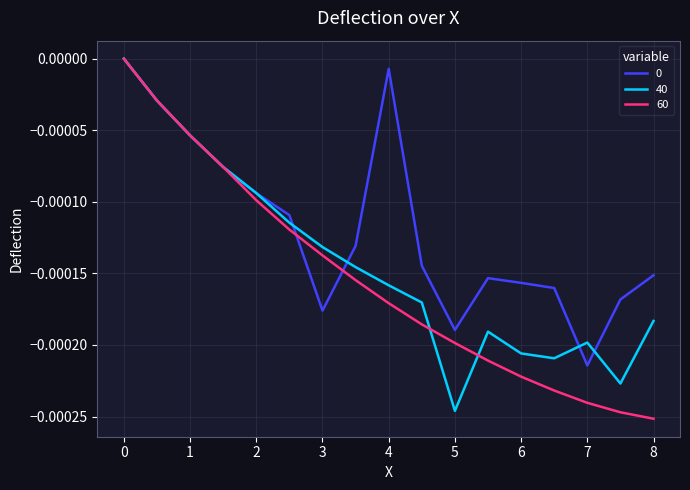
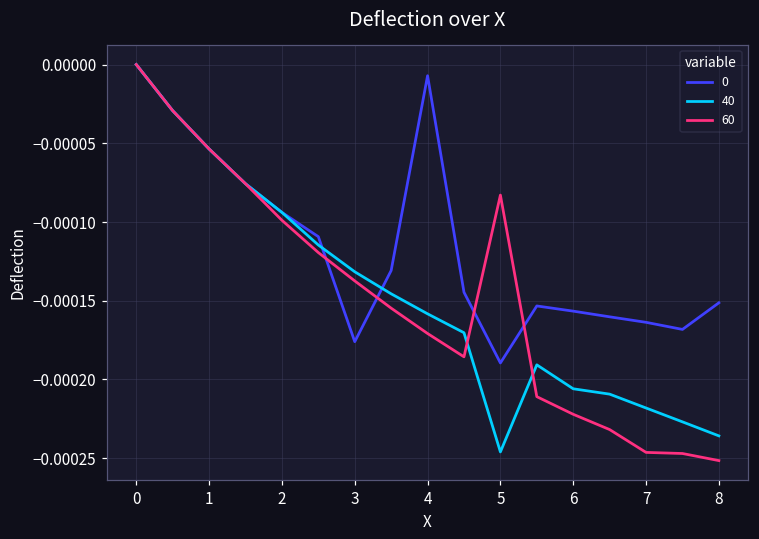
60, 5: -0.000199 -> -0.000083
0, 7: -0.000214 -> -0.000164
40, 7: -0.000198 -> -0.000218
60, 7: -0.000240 -> -0.000246
40, 8: -0.000183 -> -0.000236
